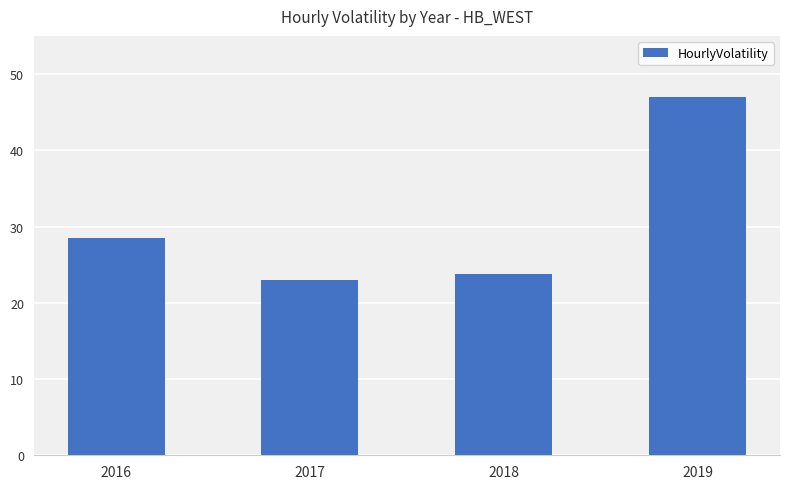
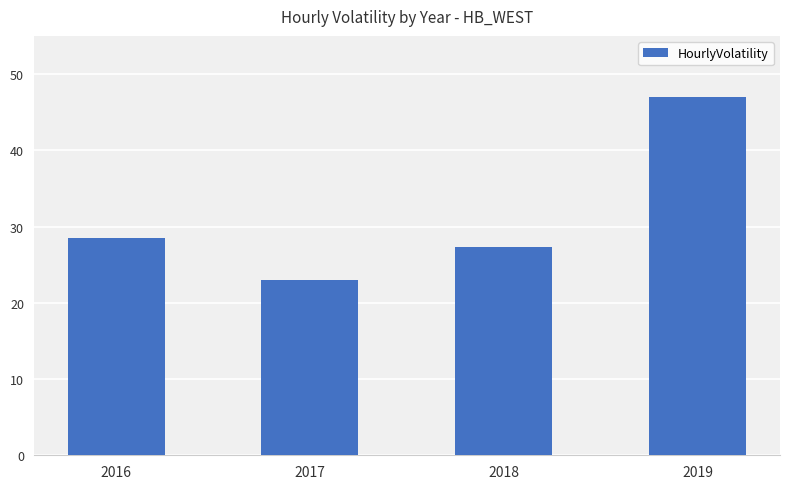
2018: 24 -> 27
